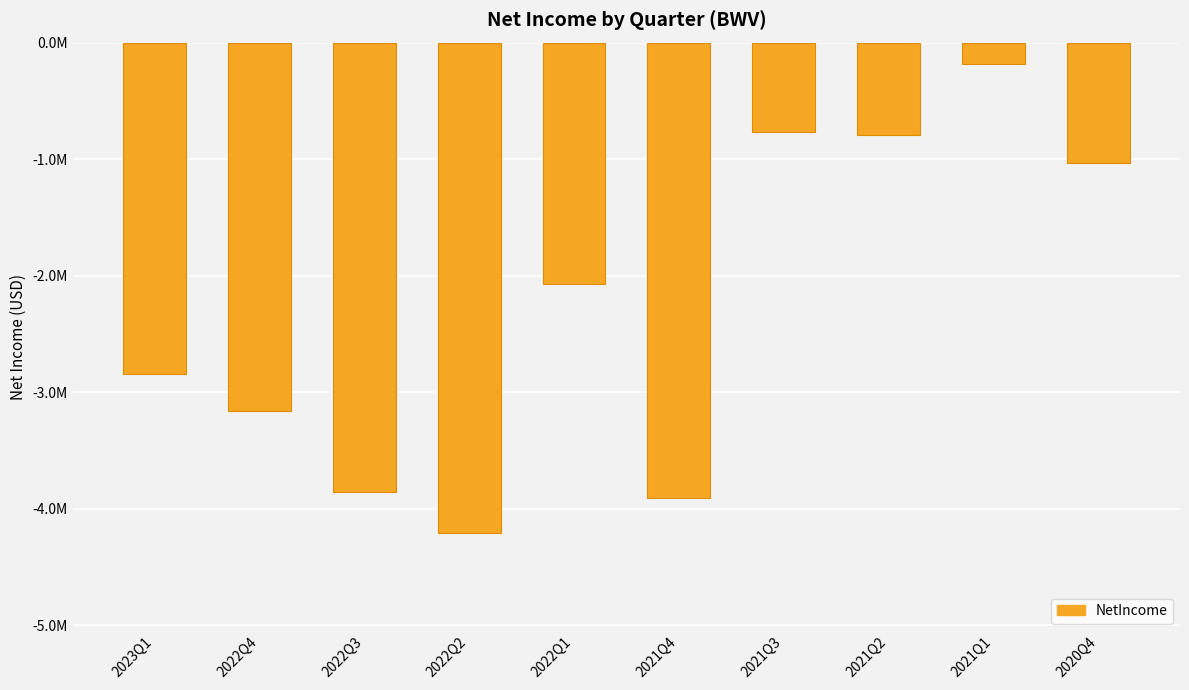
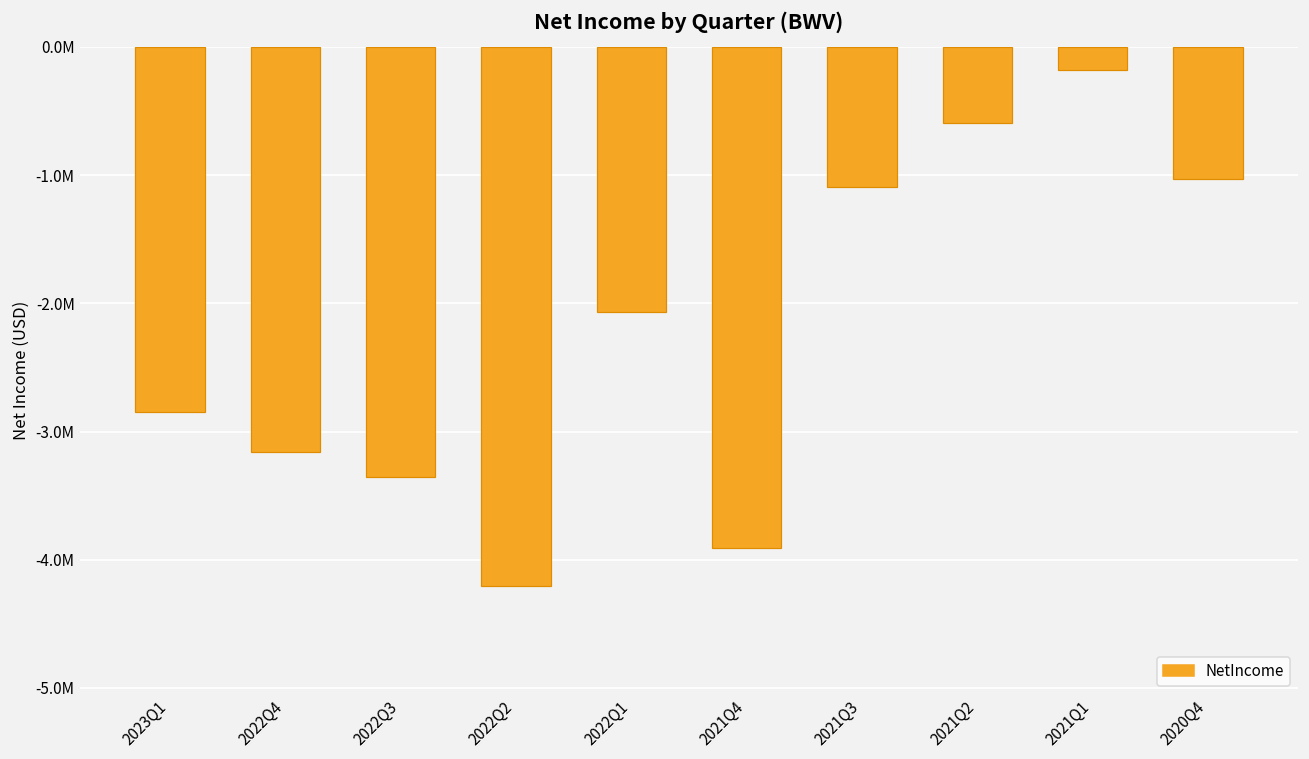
2022Q3: -3860000 -> -3360000
2021Q3: -770000 -> -1100000
2021Q2: -790000 -> -590000
